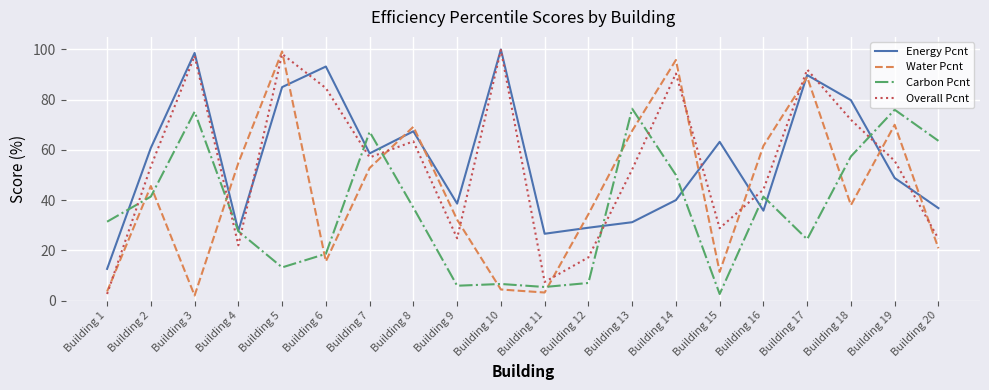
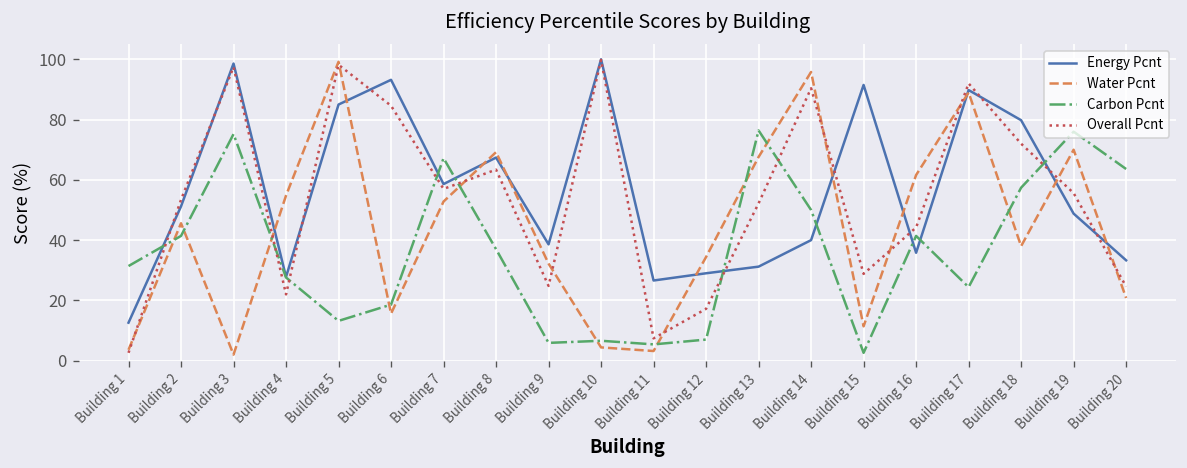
Energy Pcnt, Building 2: 61 -> 51
Energy Pcnt, Building 15: 63 -> 92
Energy Pcnt, Building 20: 37 -> 33
